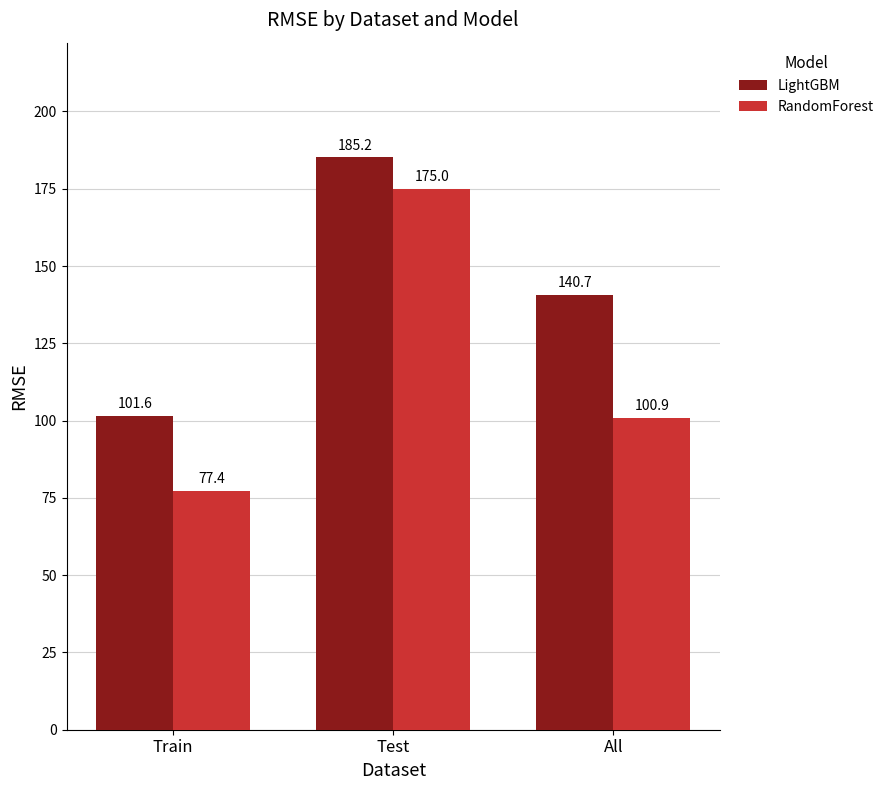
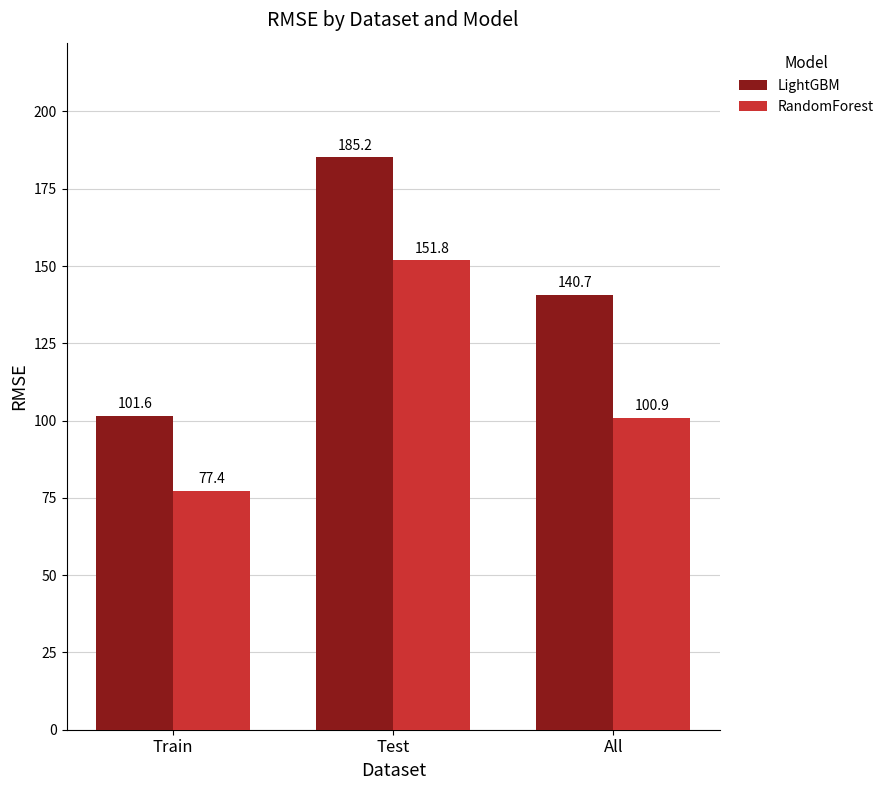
RandomForest, Test: 175.0 -> 151.8
